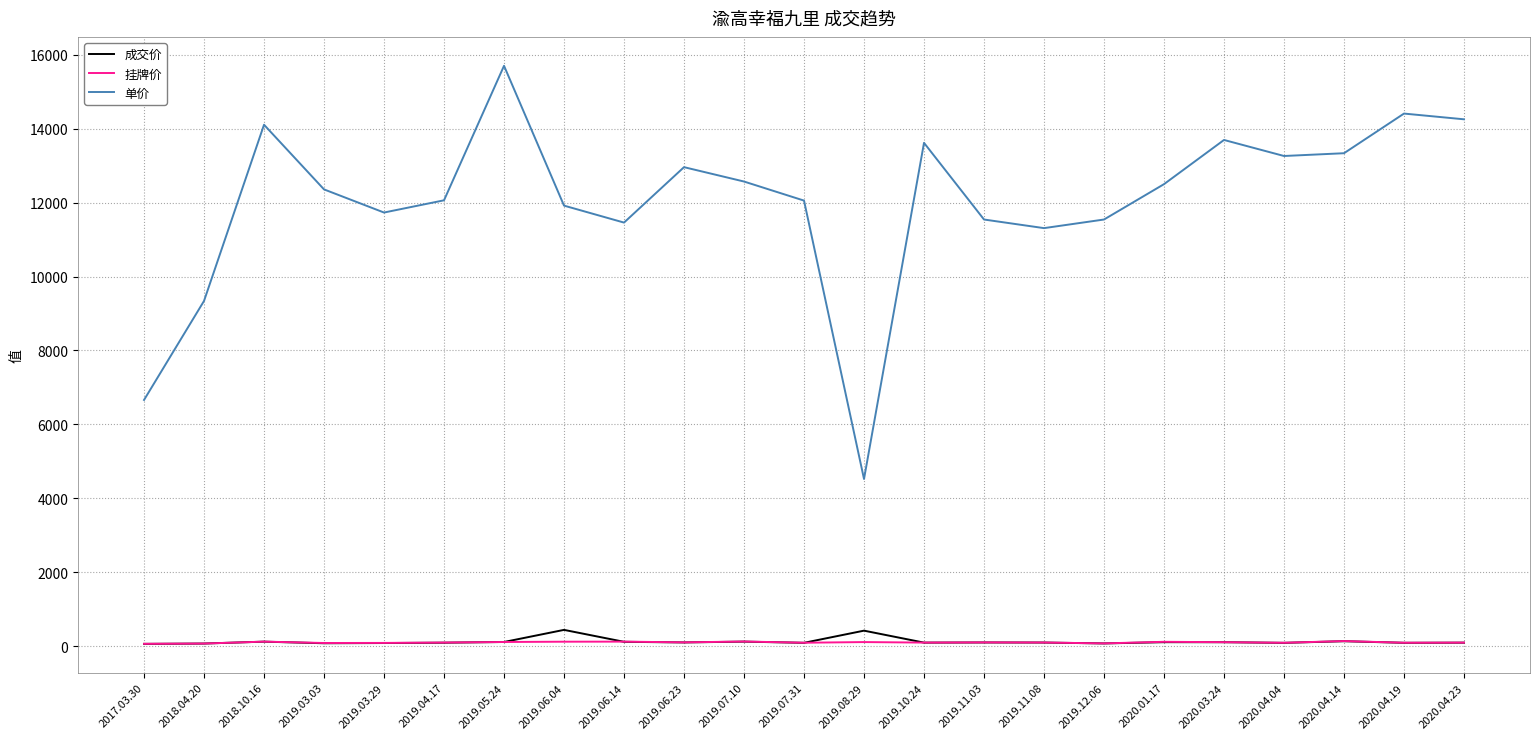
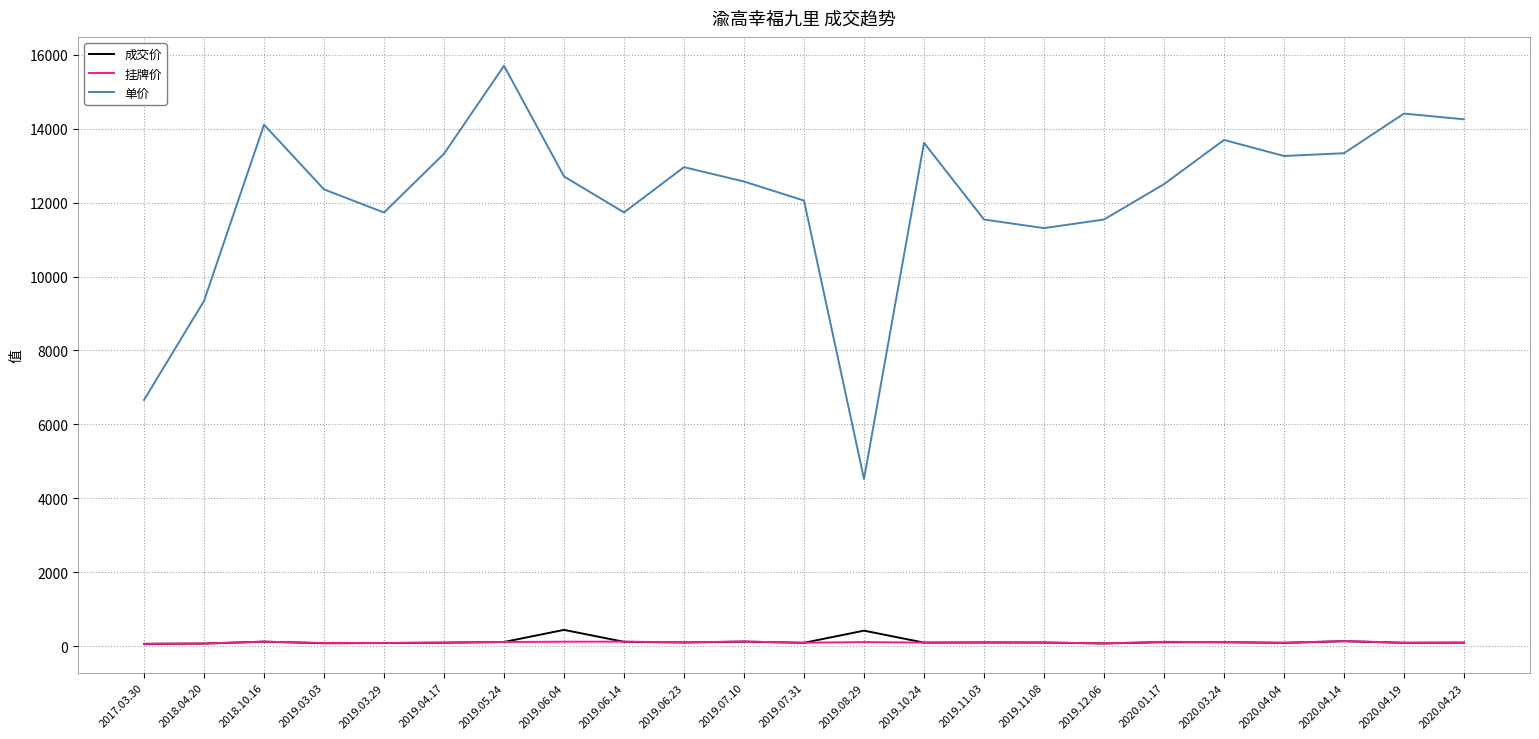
单价, 2019.04.17: 12100 -> 13300
单价, 2019.06.04: 11900 -> 12700
单价, 2019.06.14: 11500 -> 11700
